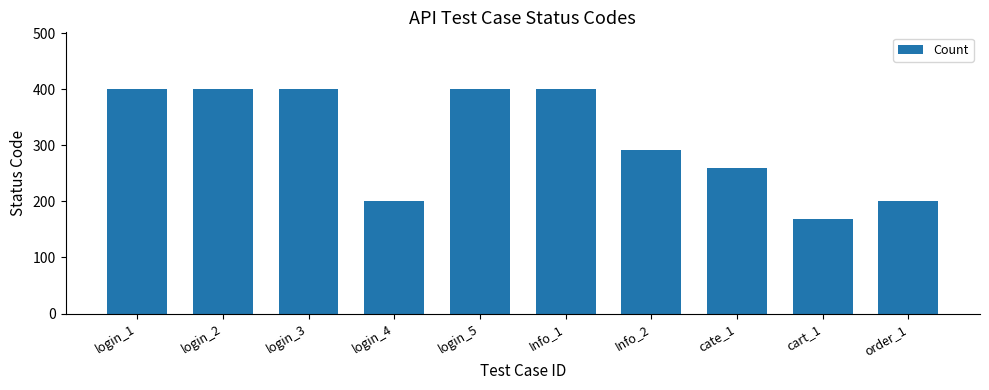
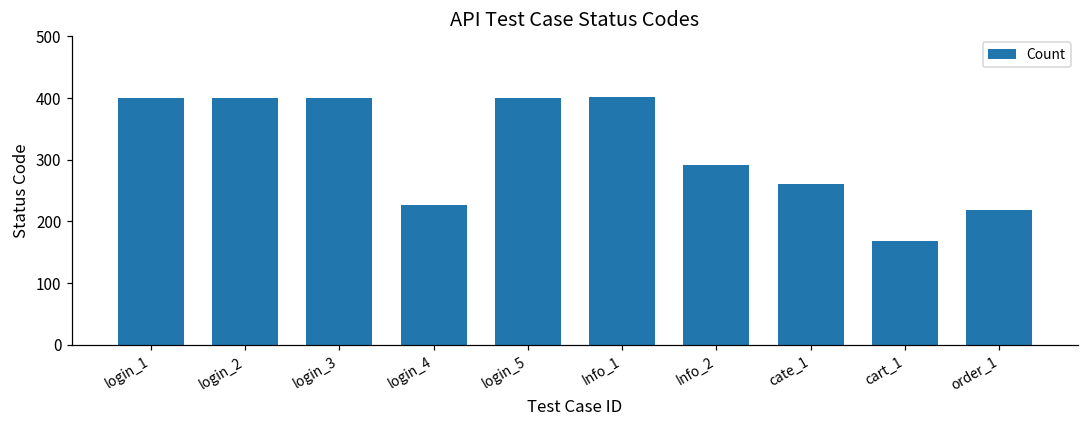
login_4: 200 -> 230
order_1: 200 -> 220
